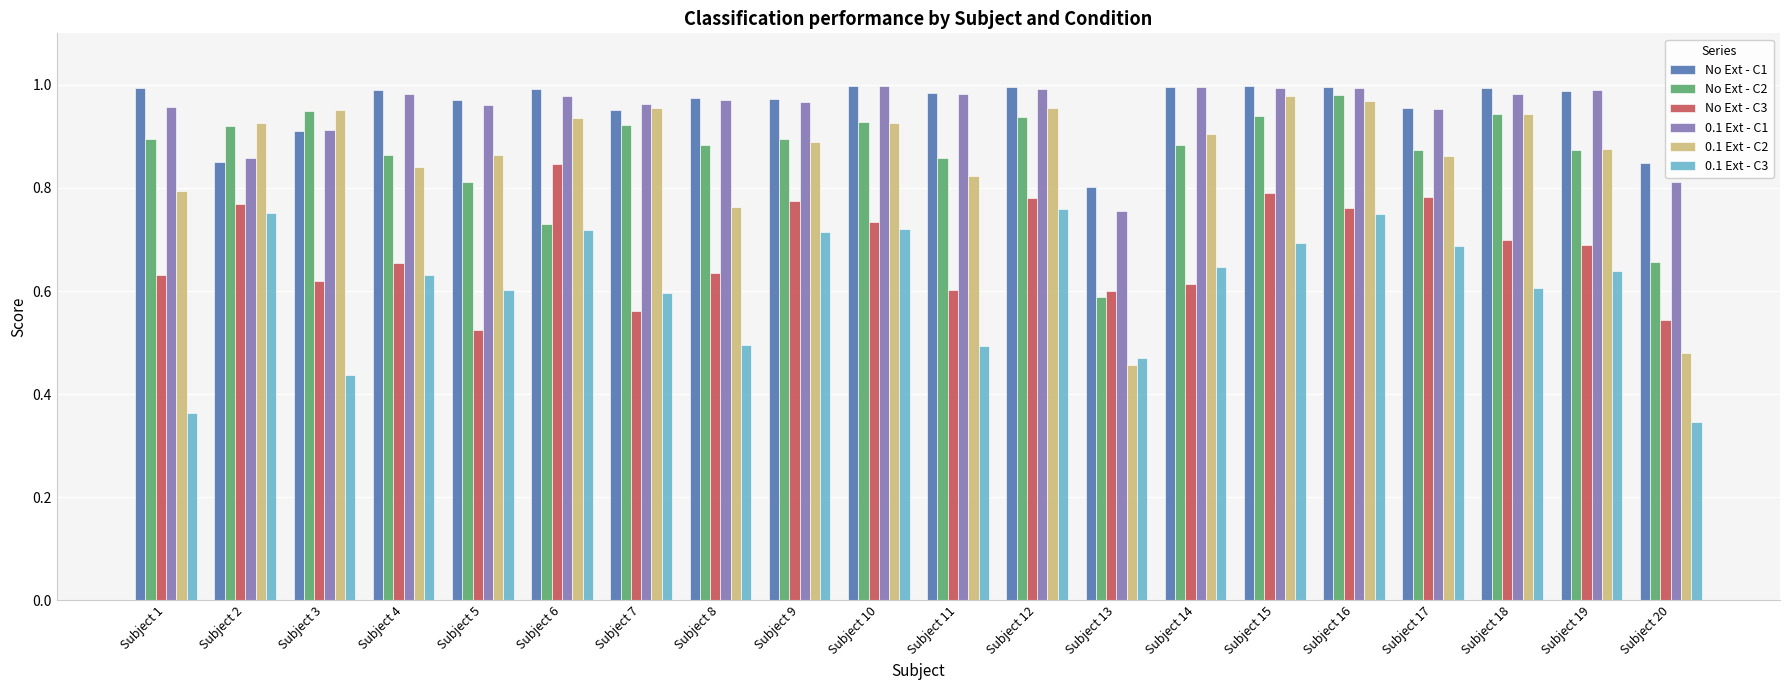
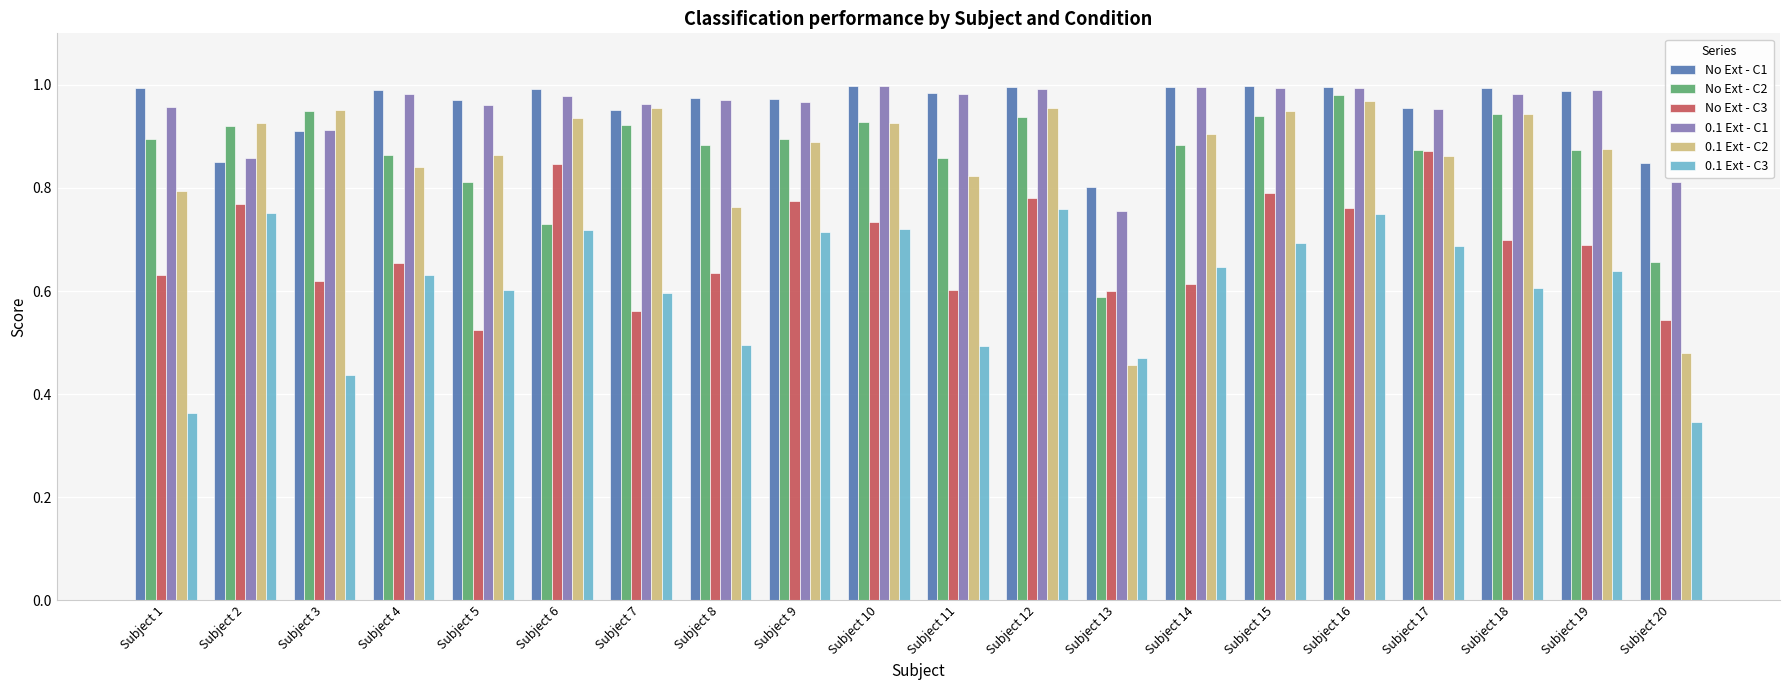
0.1 Ext - C2, Subject 15: 0.98 -> 0.95
No Ext - C3, Subject 17: 0.78 -> 0.87
